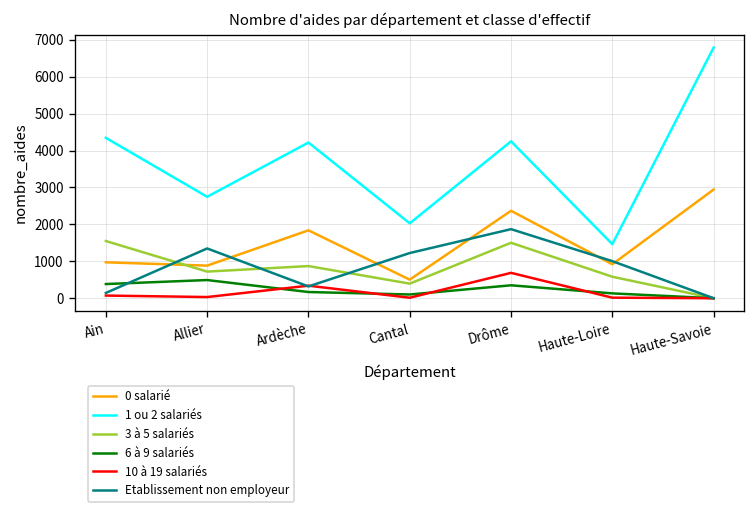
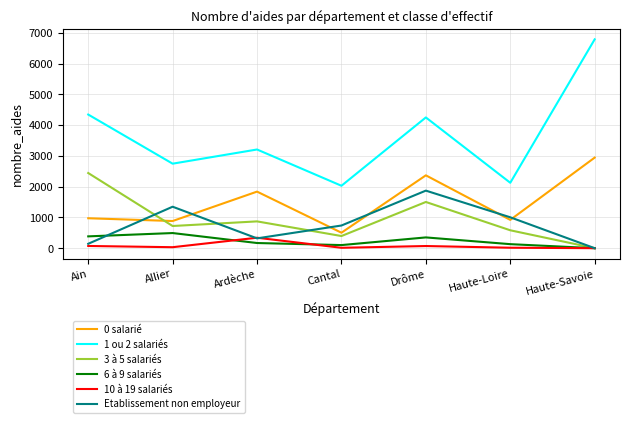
3 à 5 salariés, Ain: 1500 -> 2400
1 ou 2 salariés, Ardèche: 4200 -> 3200
Etablissement non employeur, Cantal: 1200 -> 700
10 à 19 salariés, Drôme: 700 -> 100
1 ou 2 salariés, Haute-Loire: 1500 -> 2100
